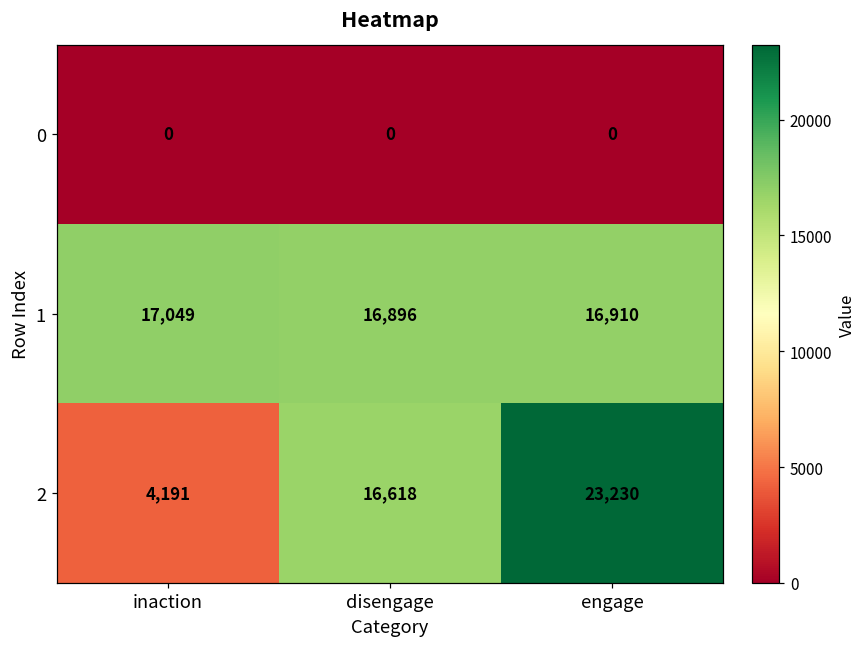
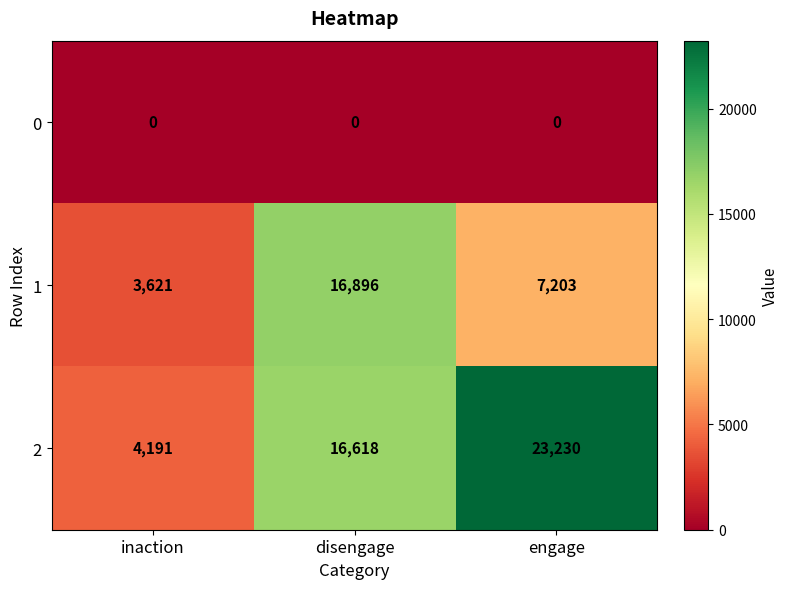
1, inaction: 17,049 -> 3,621
1, engage: 16,910 -> 7,203
